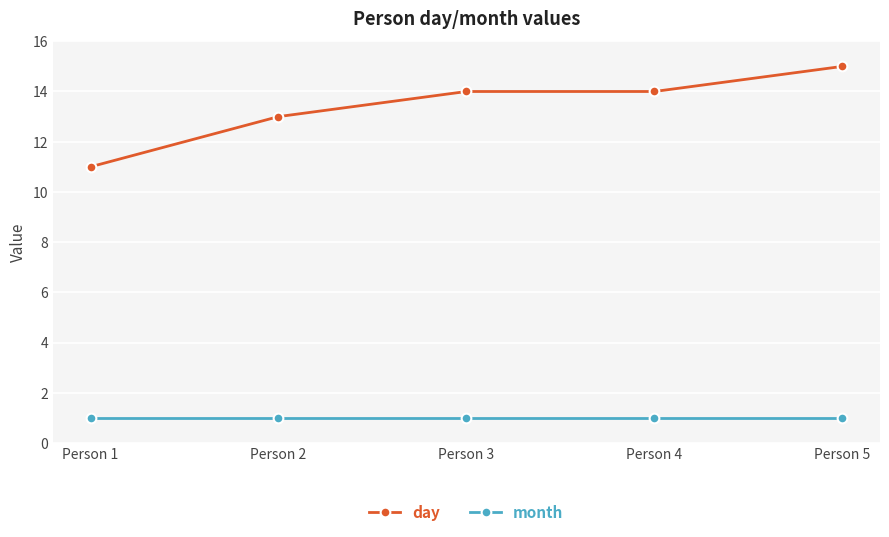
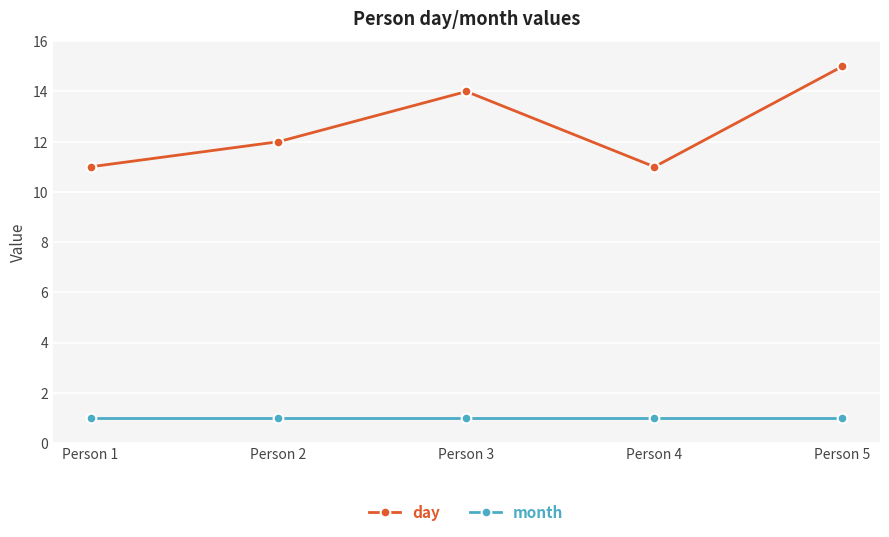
day, Person 2: 13 -> 12
day, Person 4: 14 -> 11
